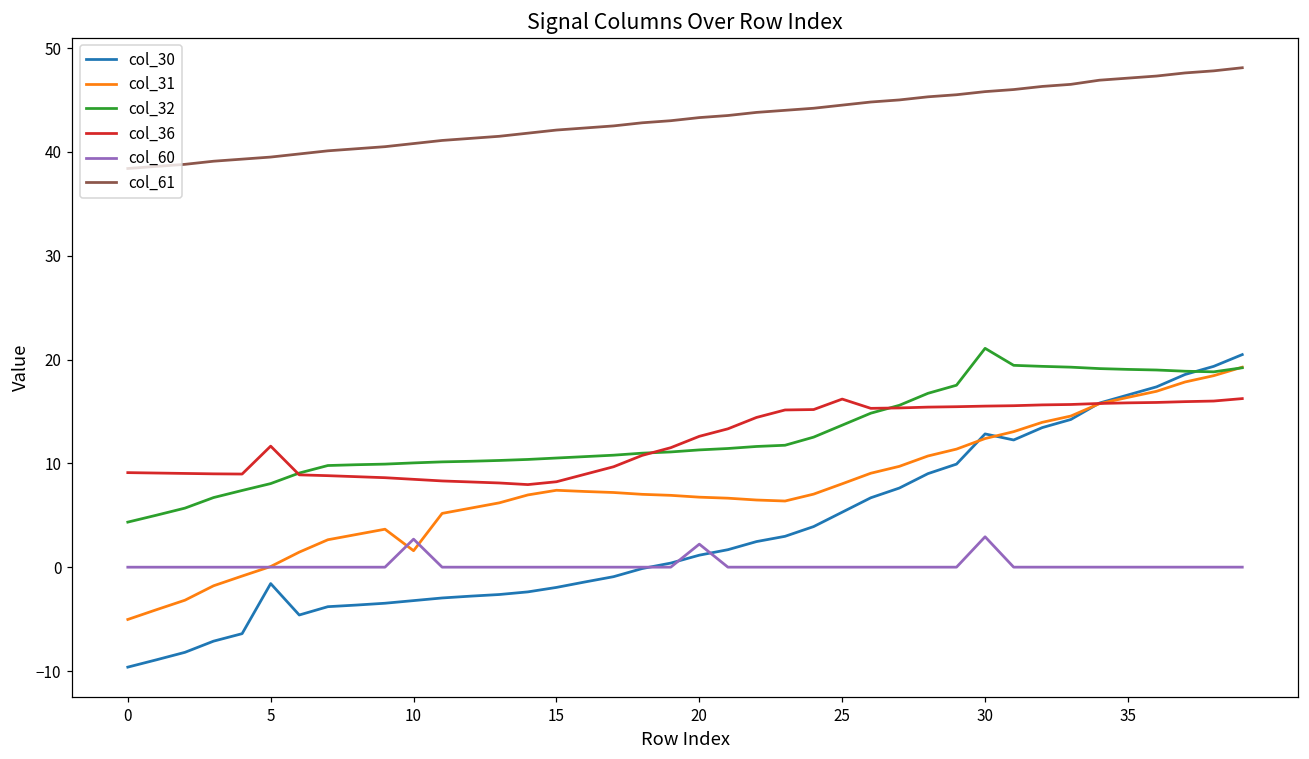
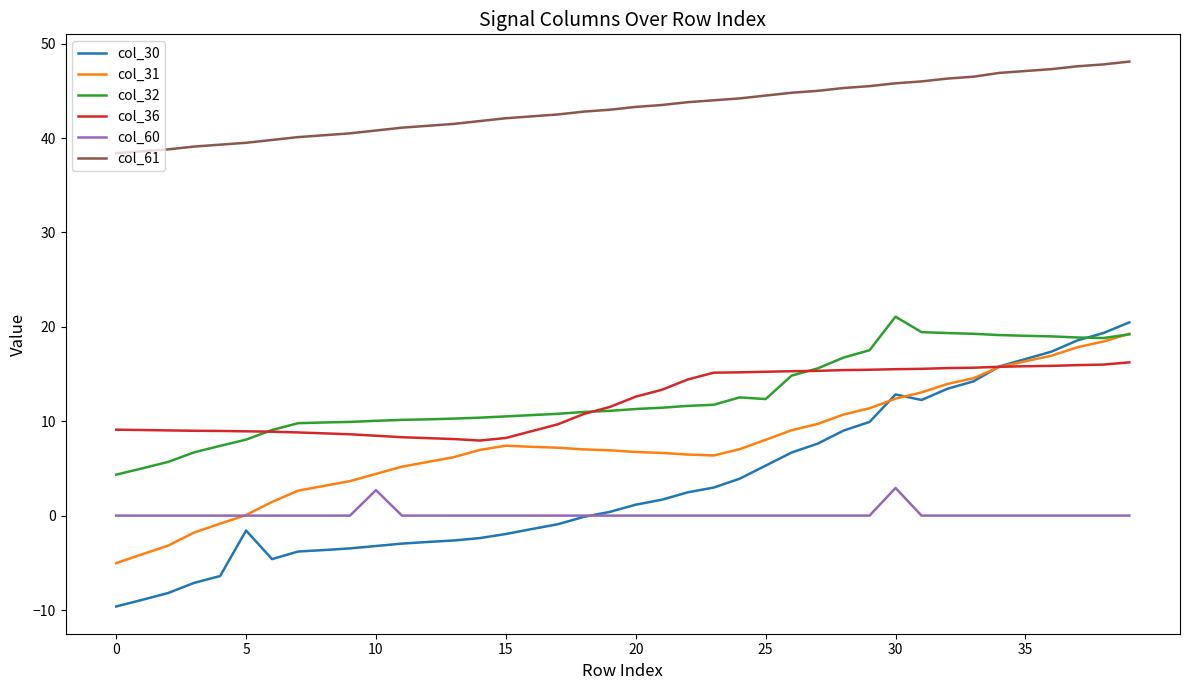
col_36, 5: 12 -> 9
col_31, 10: 2 -> 4
col_60, 20: 2 -> 0
col_32, 25: 14 -> 12
col_36, 25: 16 -> 15
